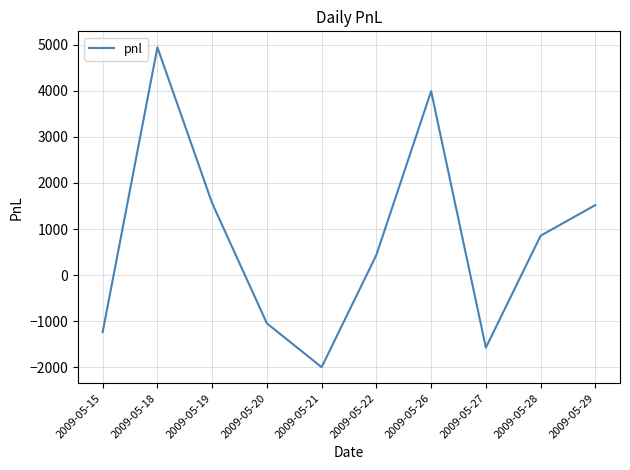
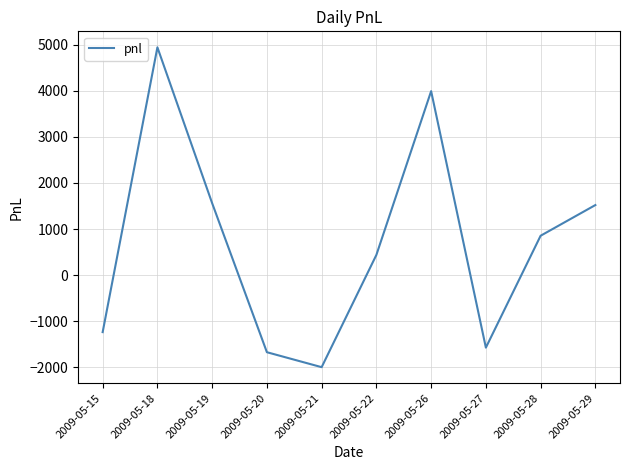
2009-05-20: -1000 -> -1700
